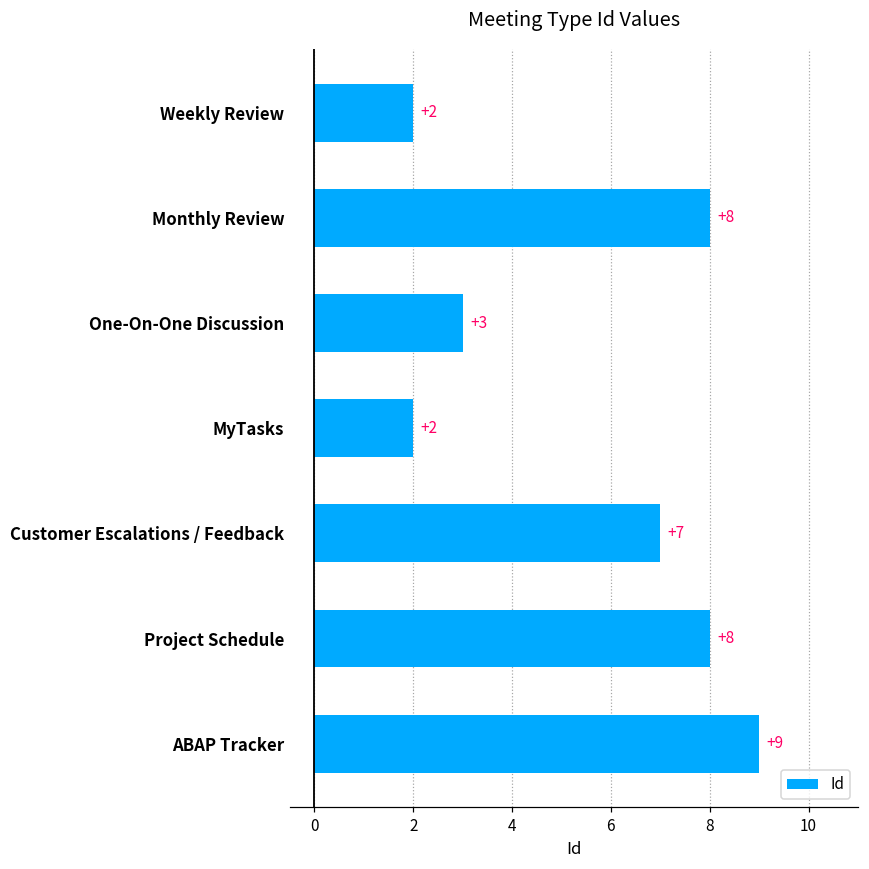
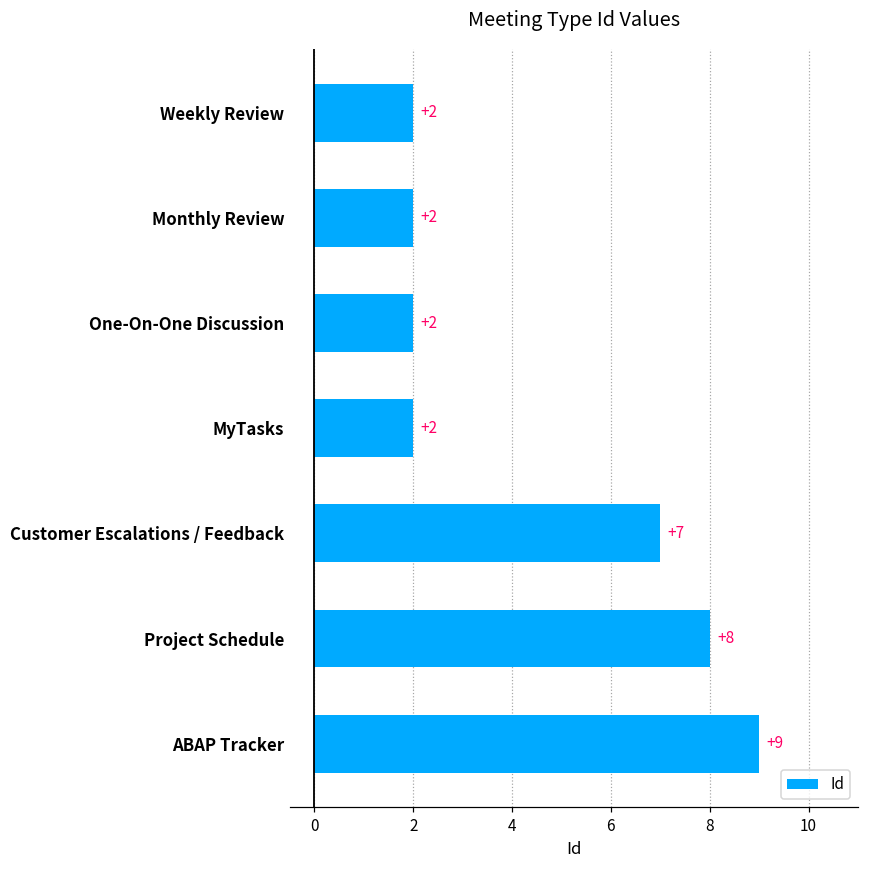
Monthly Review: +8 -> +2
One-On-One Discussion: +3 -> +2
